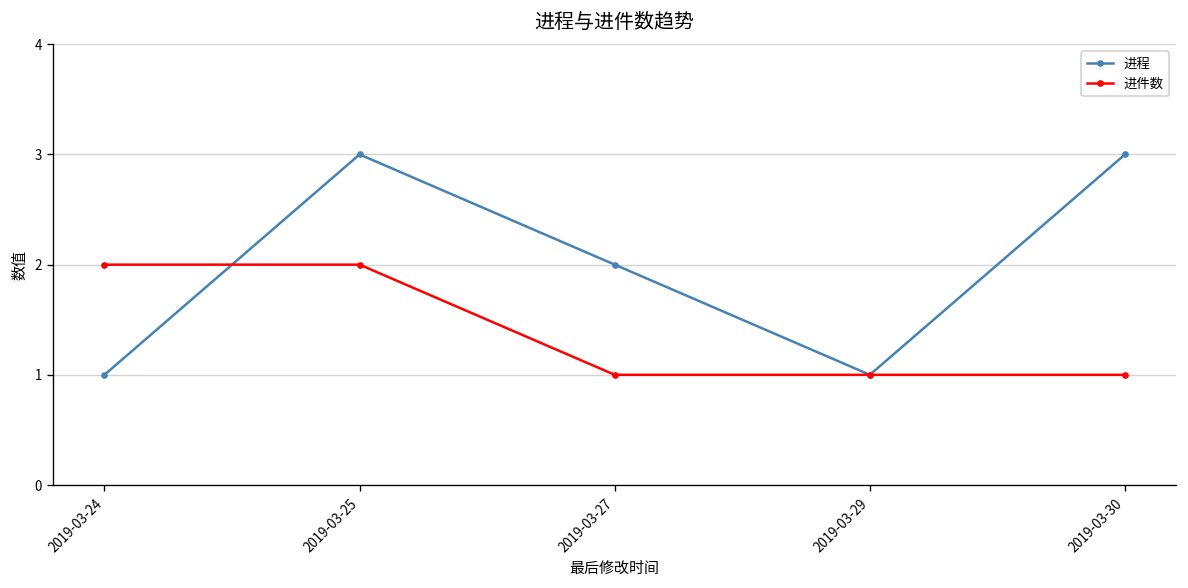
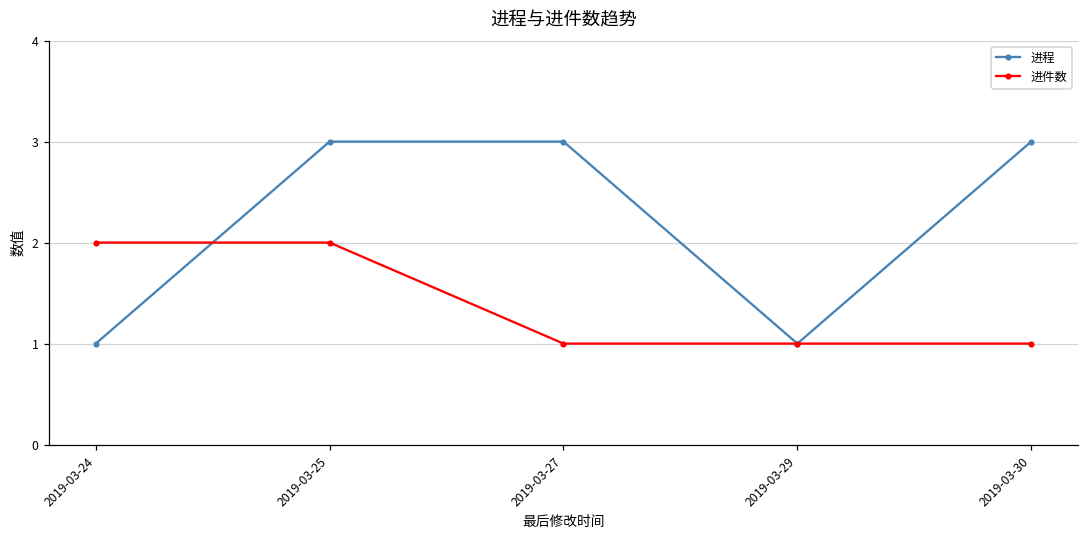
进程, 2019-03-27: 2 -> 3
